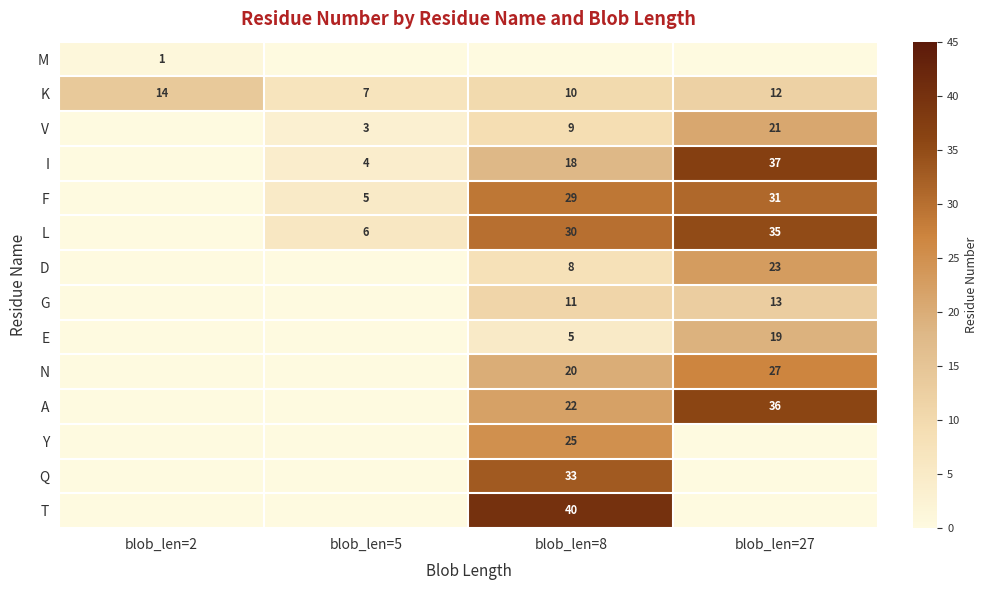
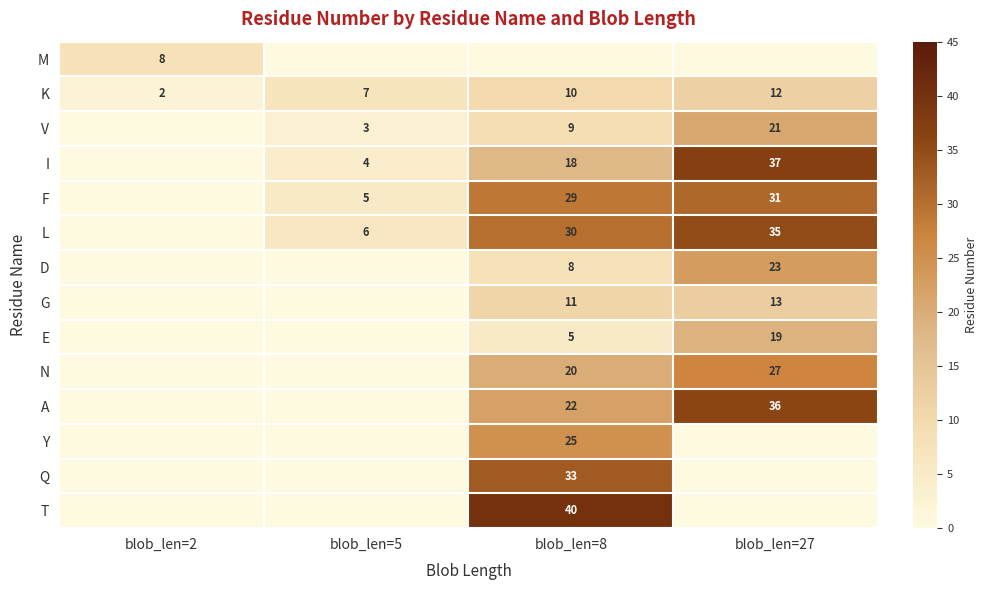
M, blob_len=2: 1 -> 8
K, blob_len=2: 14 -> 2
